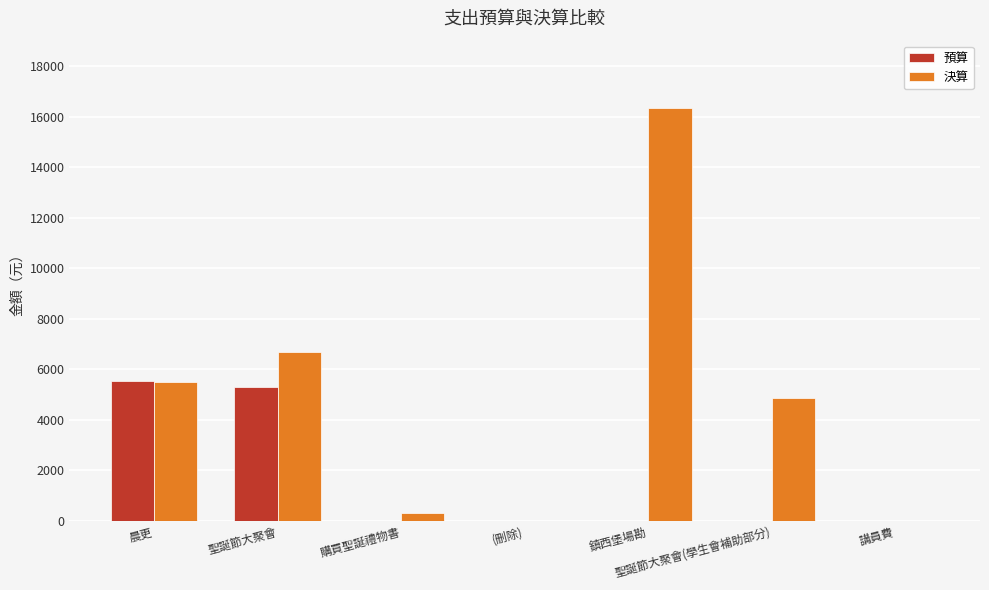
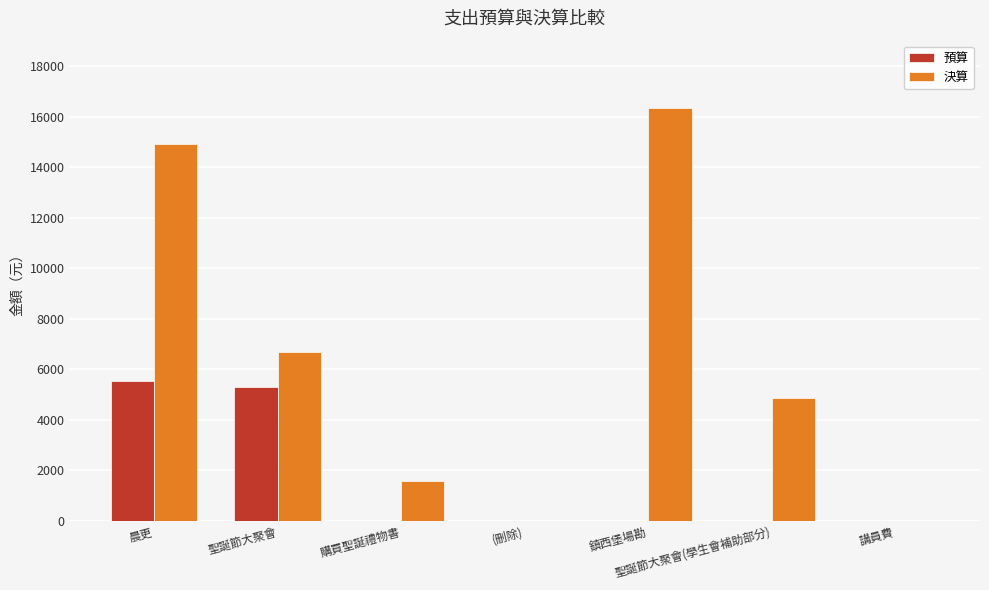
決算, 晨更: 5500 -> 14900
決算, 購買聖誕禮物書: 300 -> 1600
